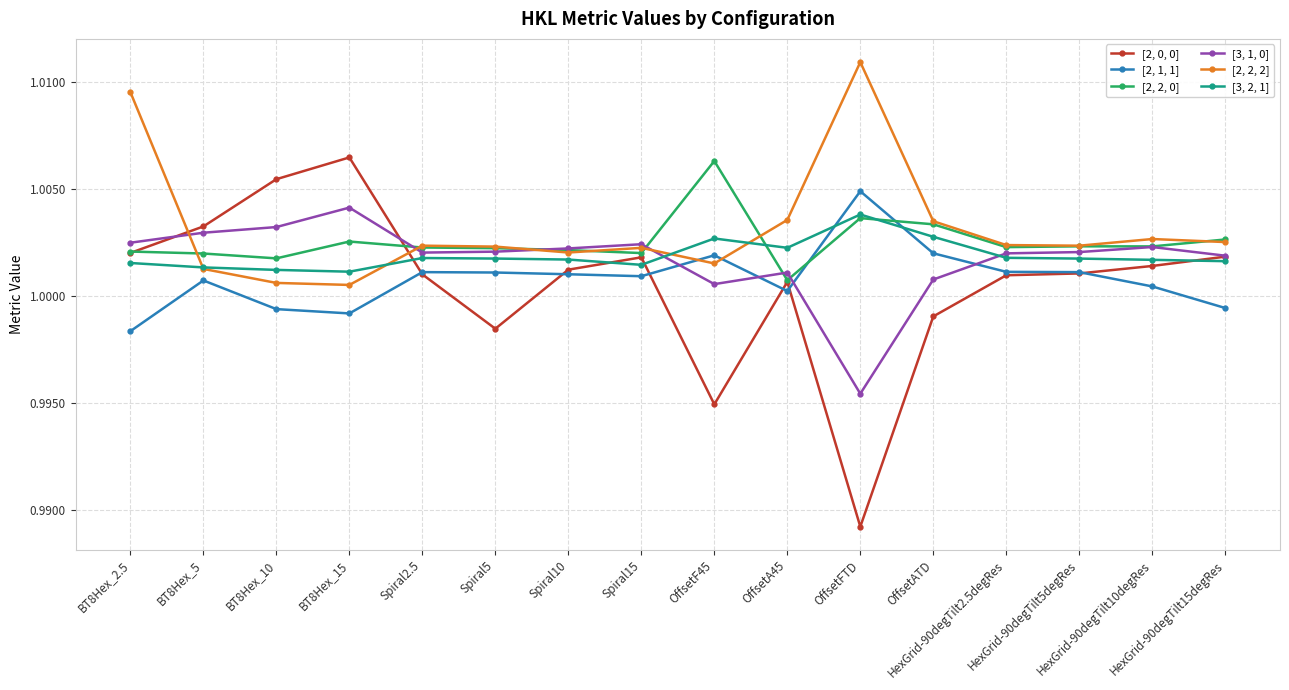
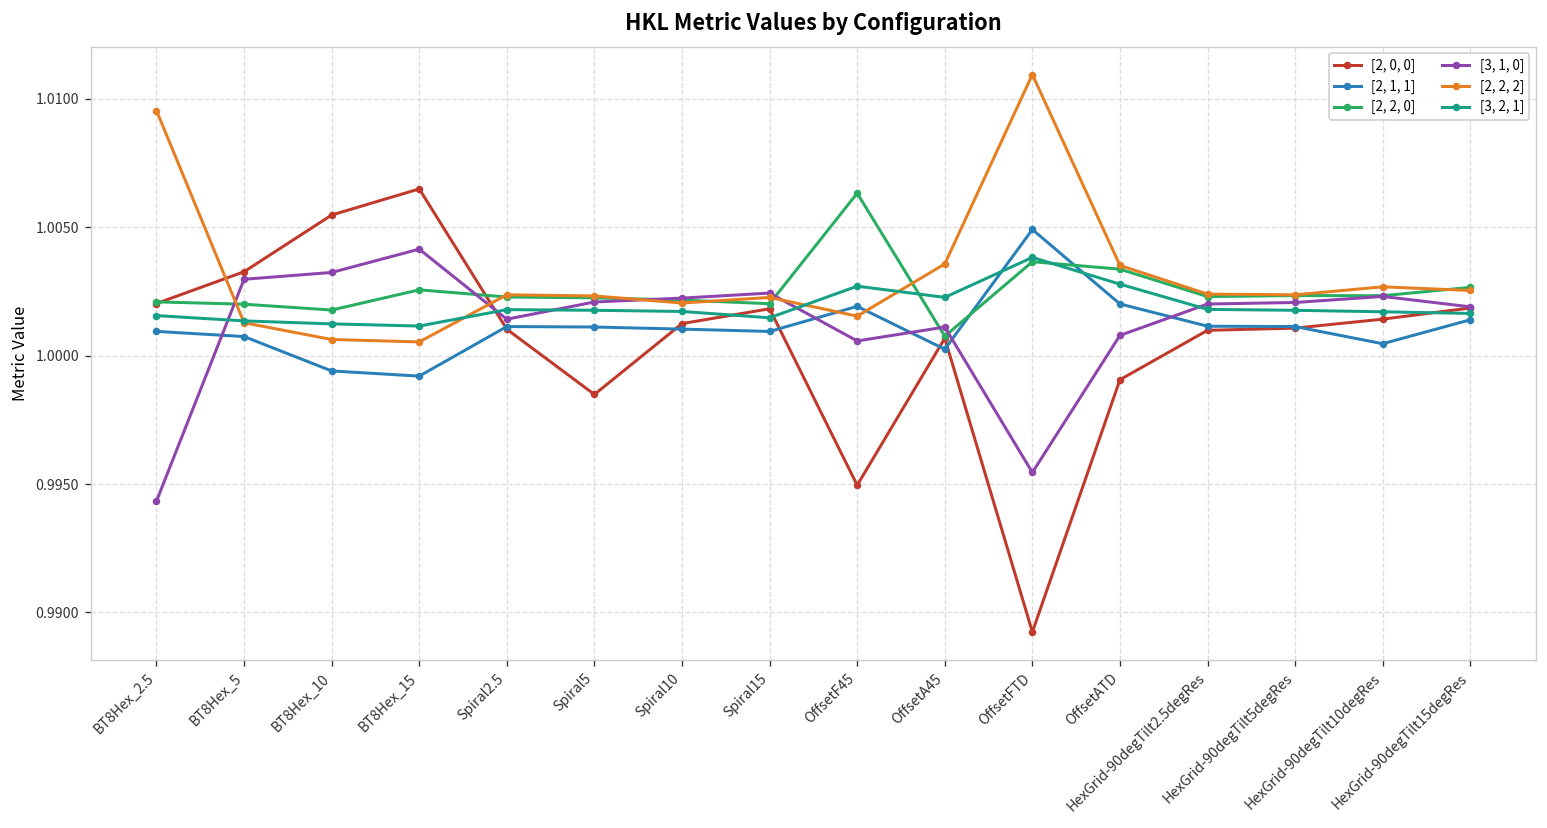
[2, 1, 1], BT8Hex_2.5: 0.9984 -> 1.0009
[3, 1, 0], BT8Hex_2.5: 1.0025 -> 0.9943
[3, 1, 0], Spiral2.5: 1.0020 -> 1.0014
[2, 1, 1], HexGrid-90degTilt15degRes: 0.9995 -> 1.0014
